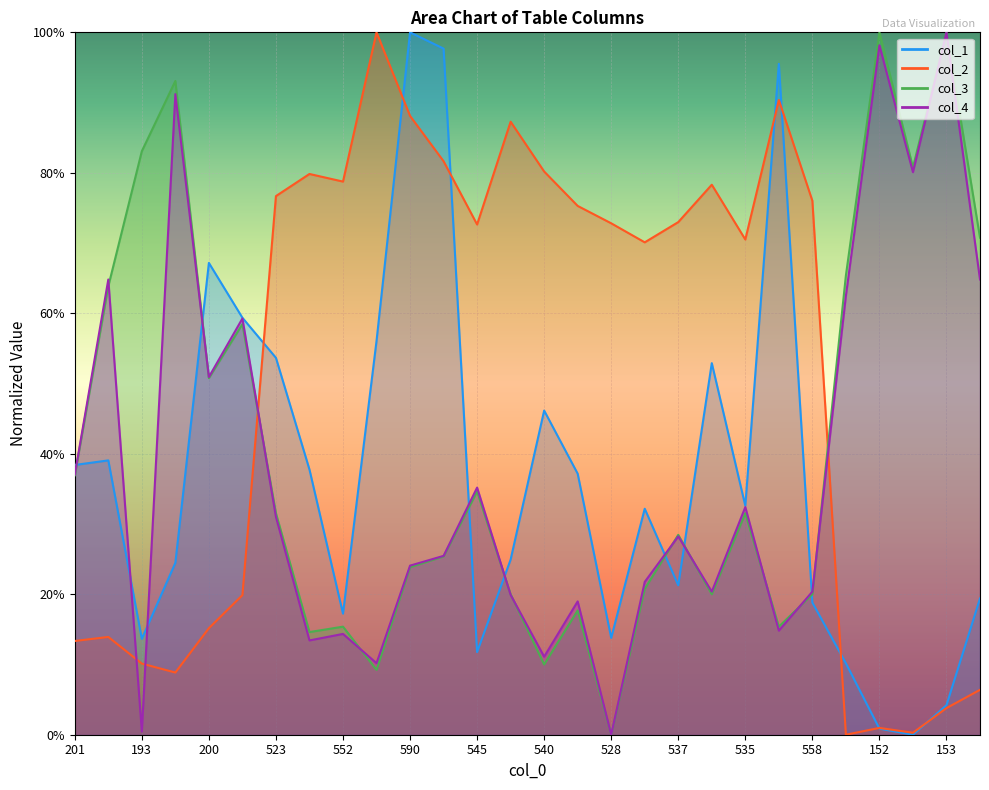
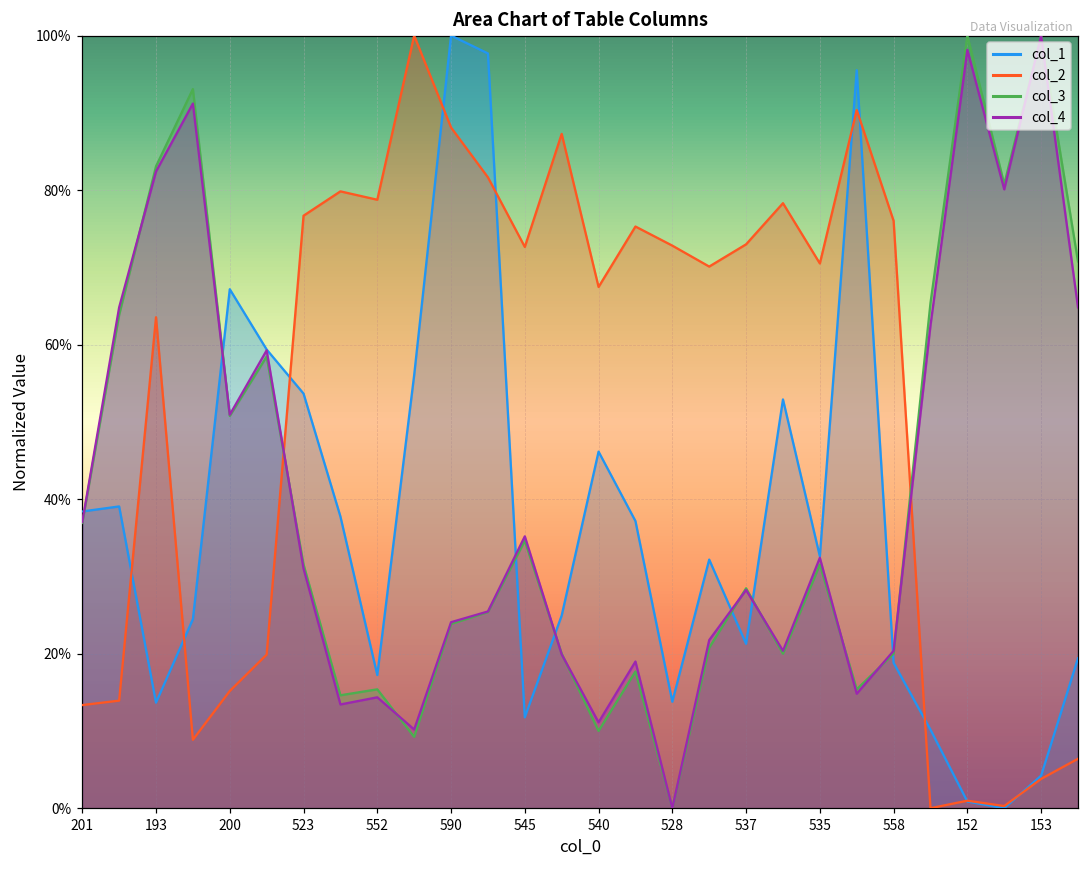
col_2, 193: 10% -> 64%
col_4, 193: 0% -> 82%
col_2, 540: 80% -> 67%
